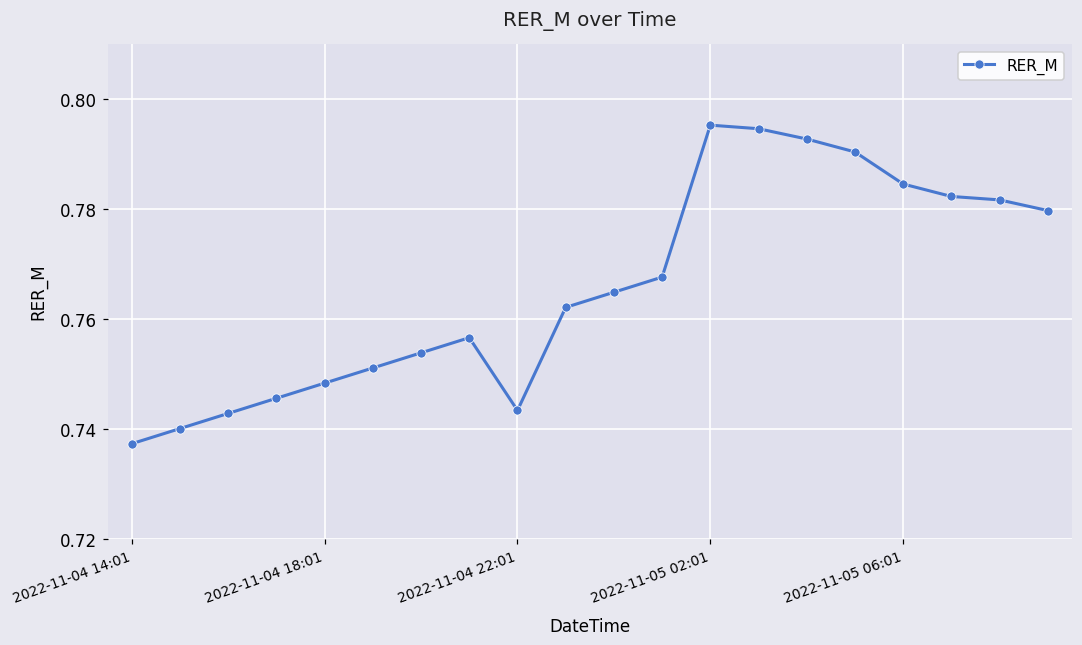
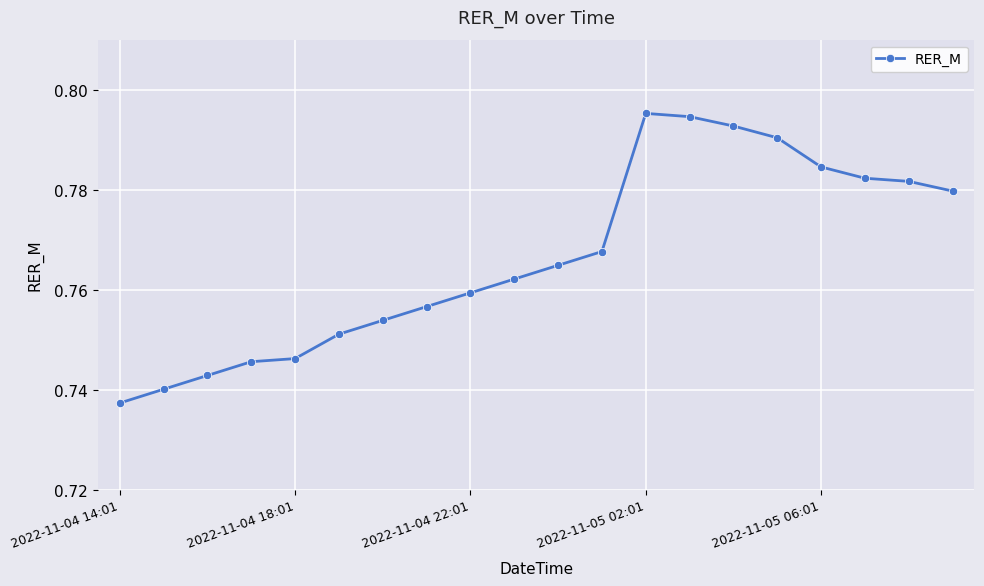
2022-11-04 18:01: 0.748 -> 0.746
2022-11-04 22:01: 0.743 -> 0.759
